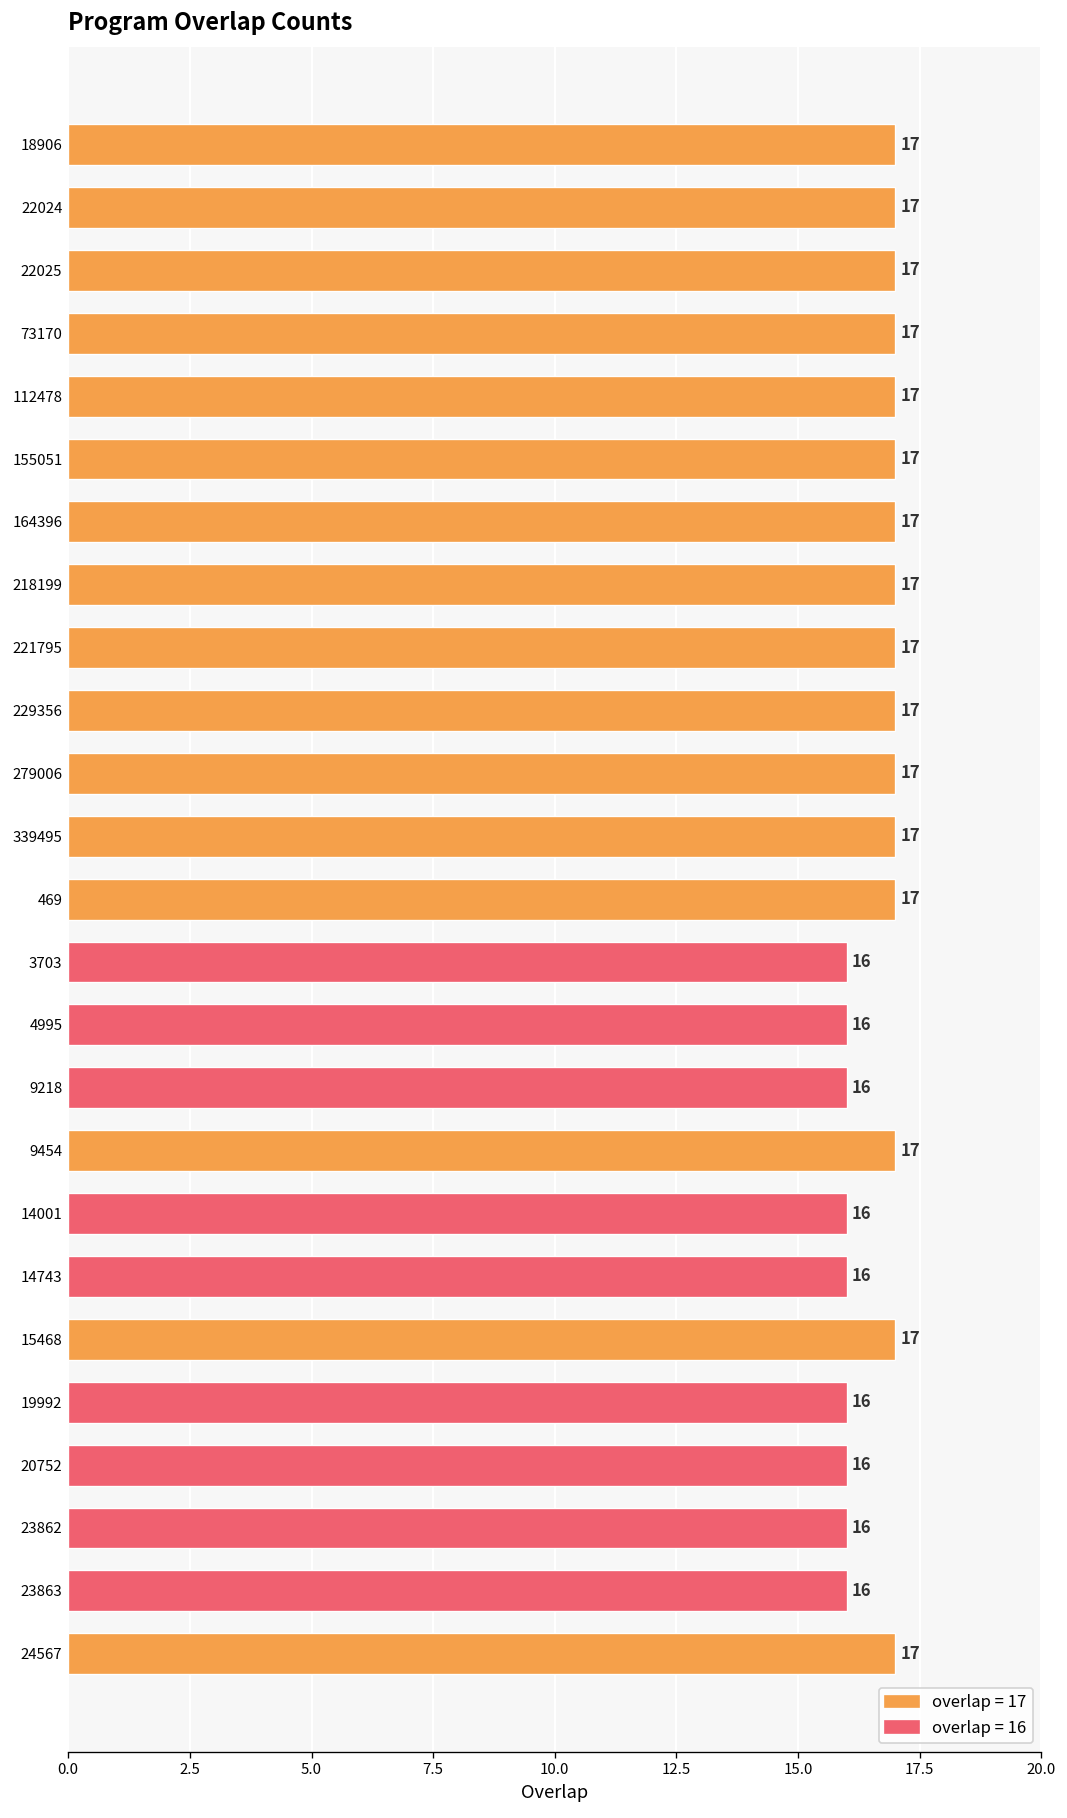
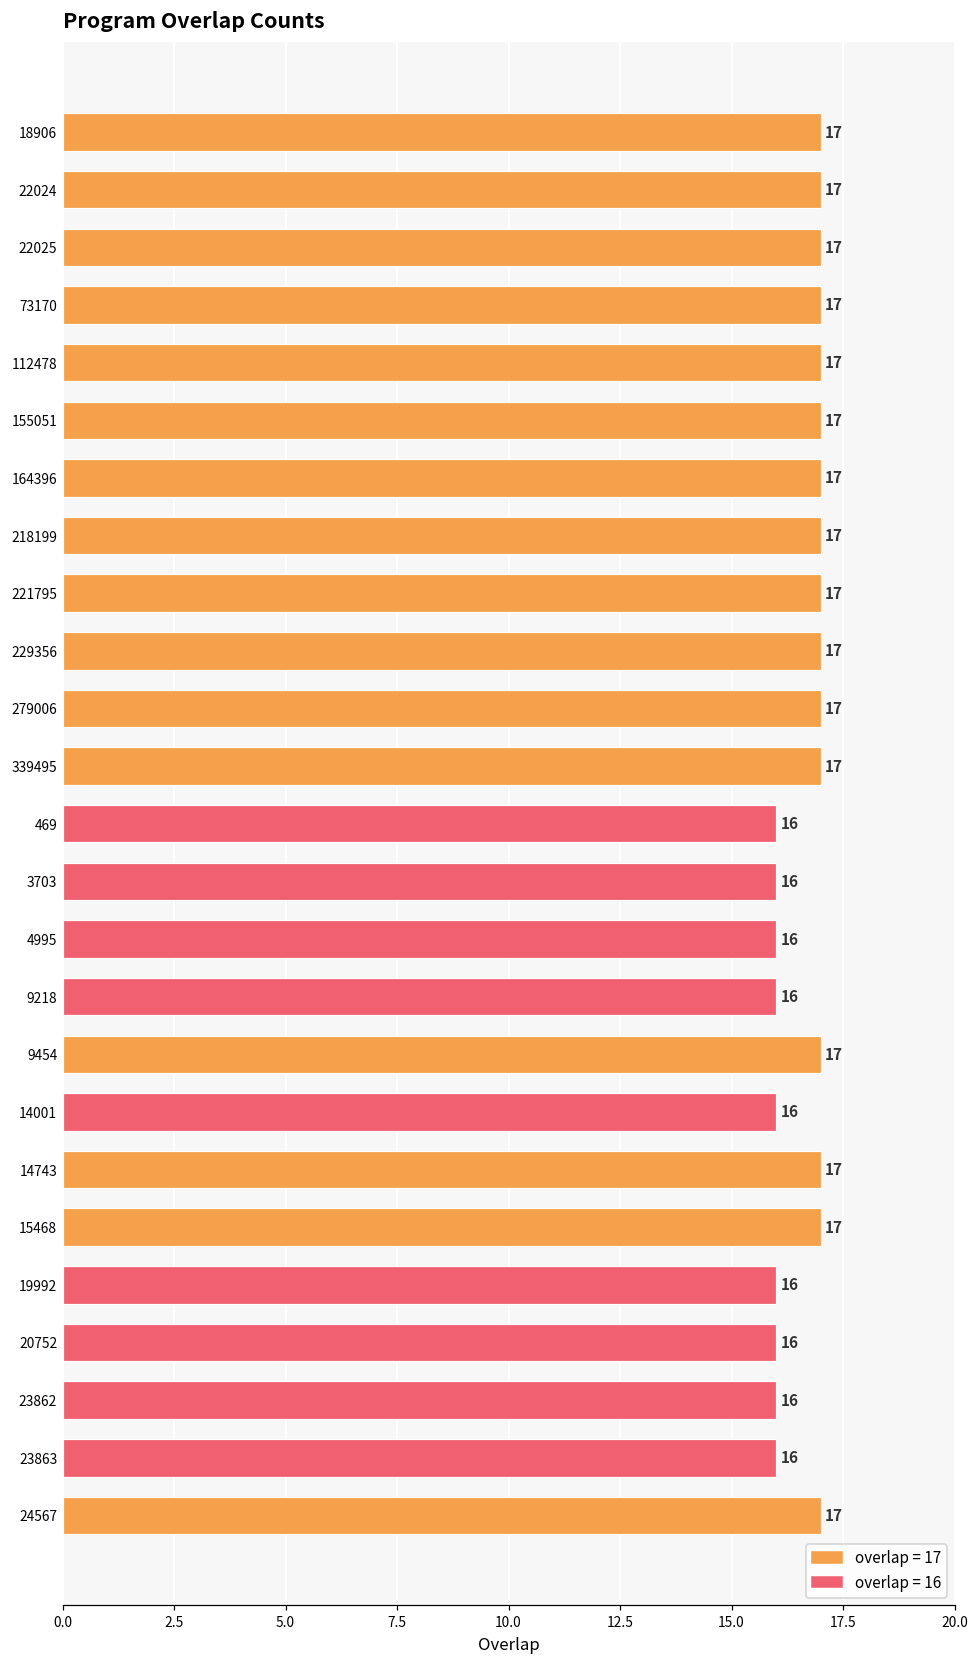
469: 17 -> 16
14743: 16 -> 17
